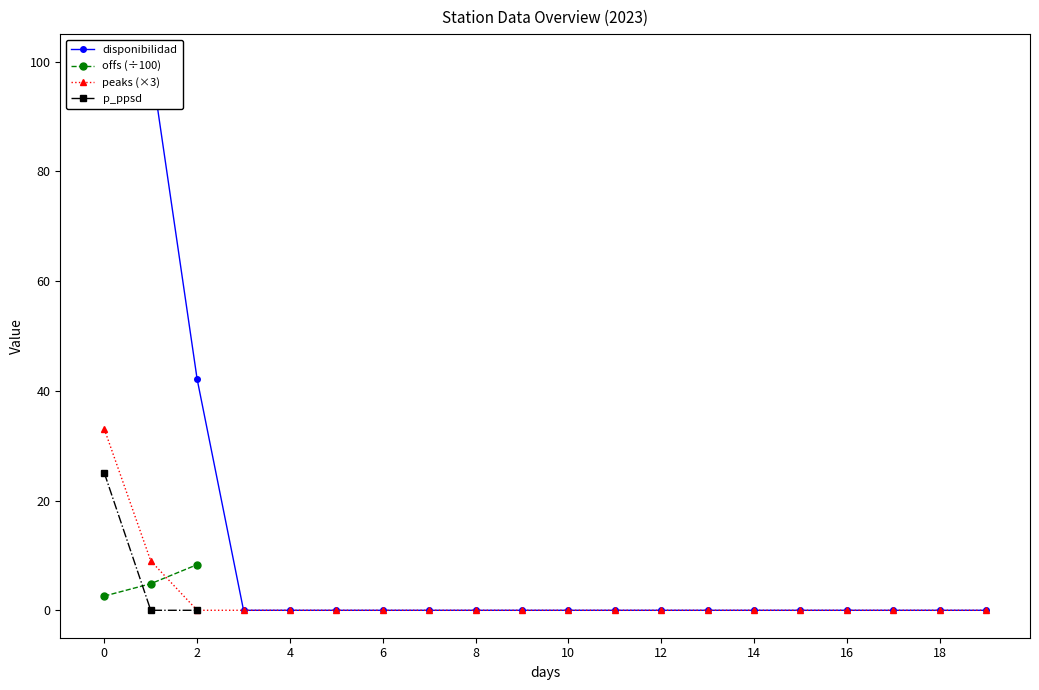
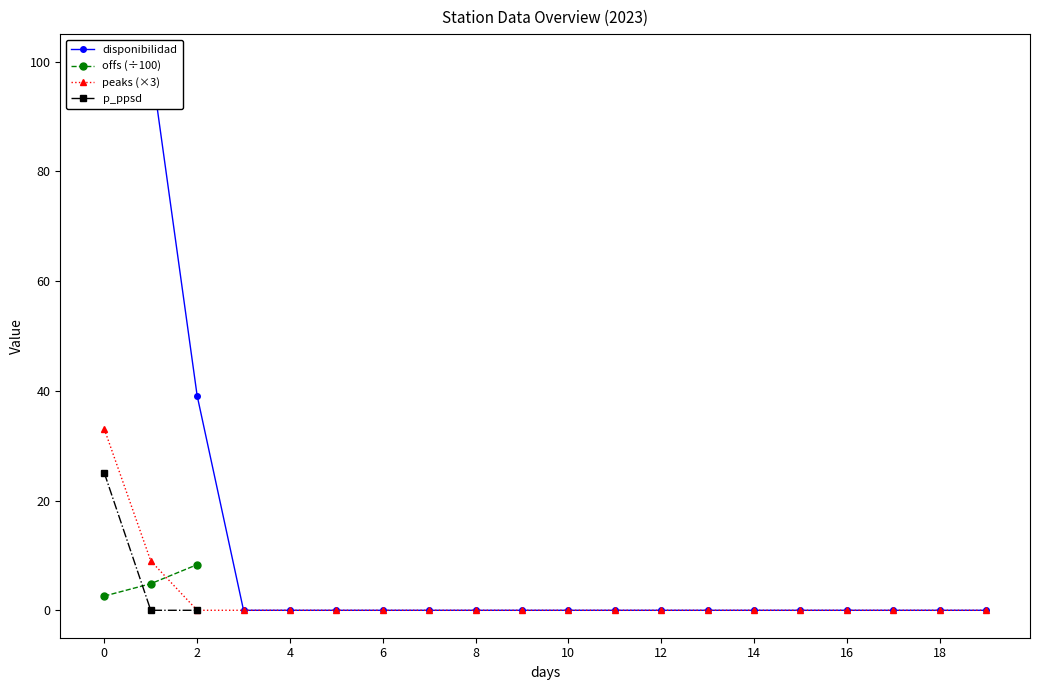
disponibilidad, 2: 42 -> 39
